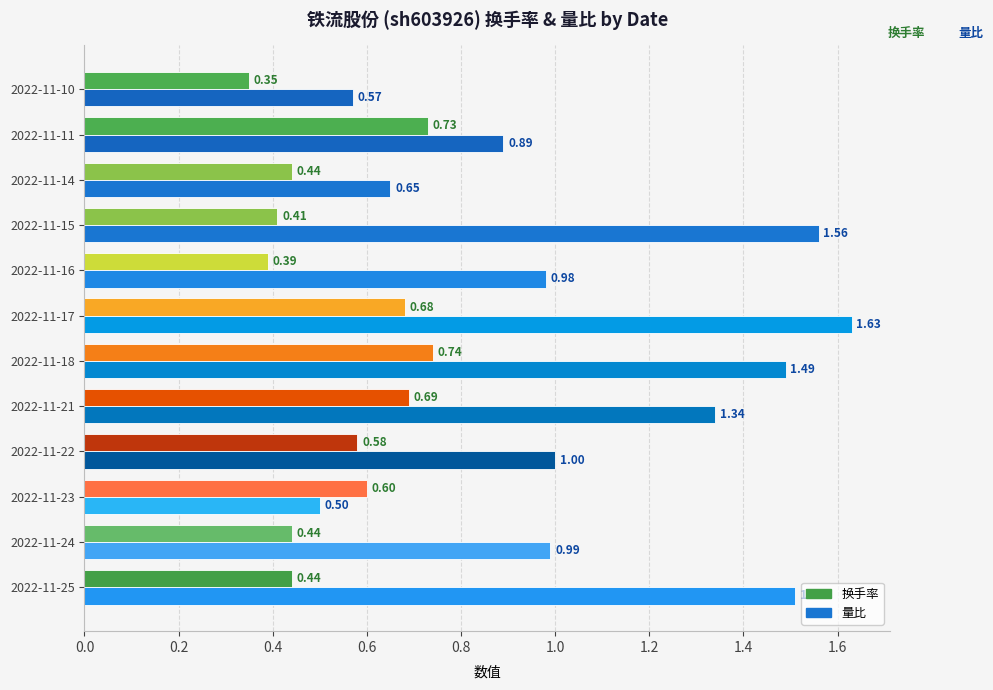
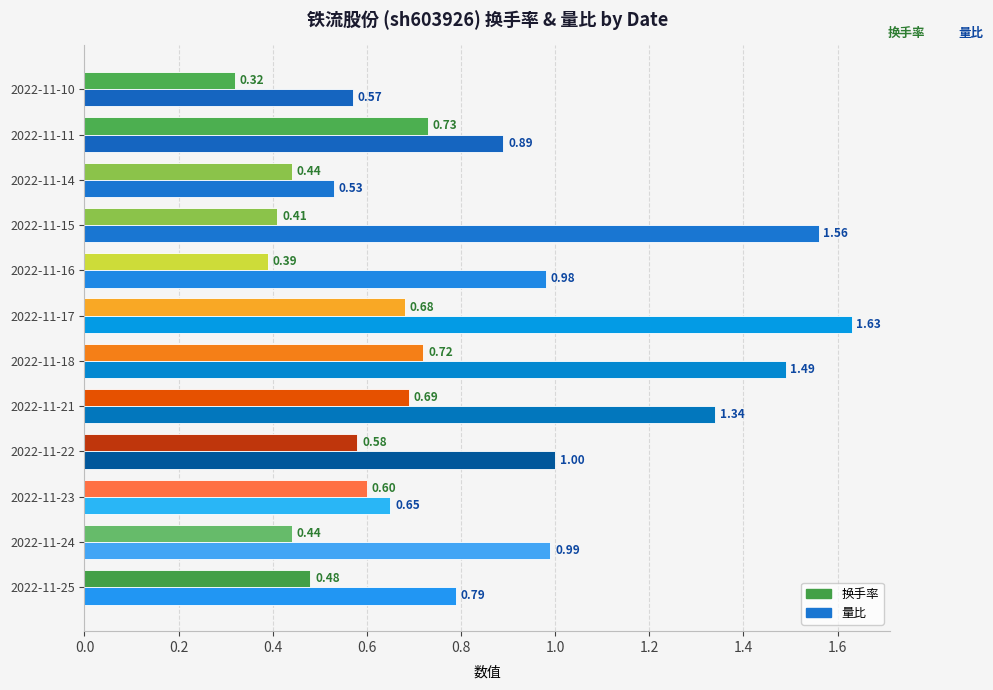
换手率, 2022-11-10: 0.35 -> 0.32
量比, 2022-11-14: 0.65 -> 0.53
换手率, 2022-11-18: 0.74 -> 0.72
量比, 2022-11-23: 0.50 -> 0.65
换手率, 2022-11-25: 0.44 -> 0.48
量比, 2022-11-25: 1.51 -> 0.79
